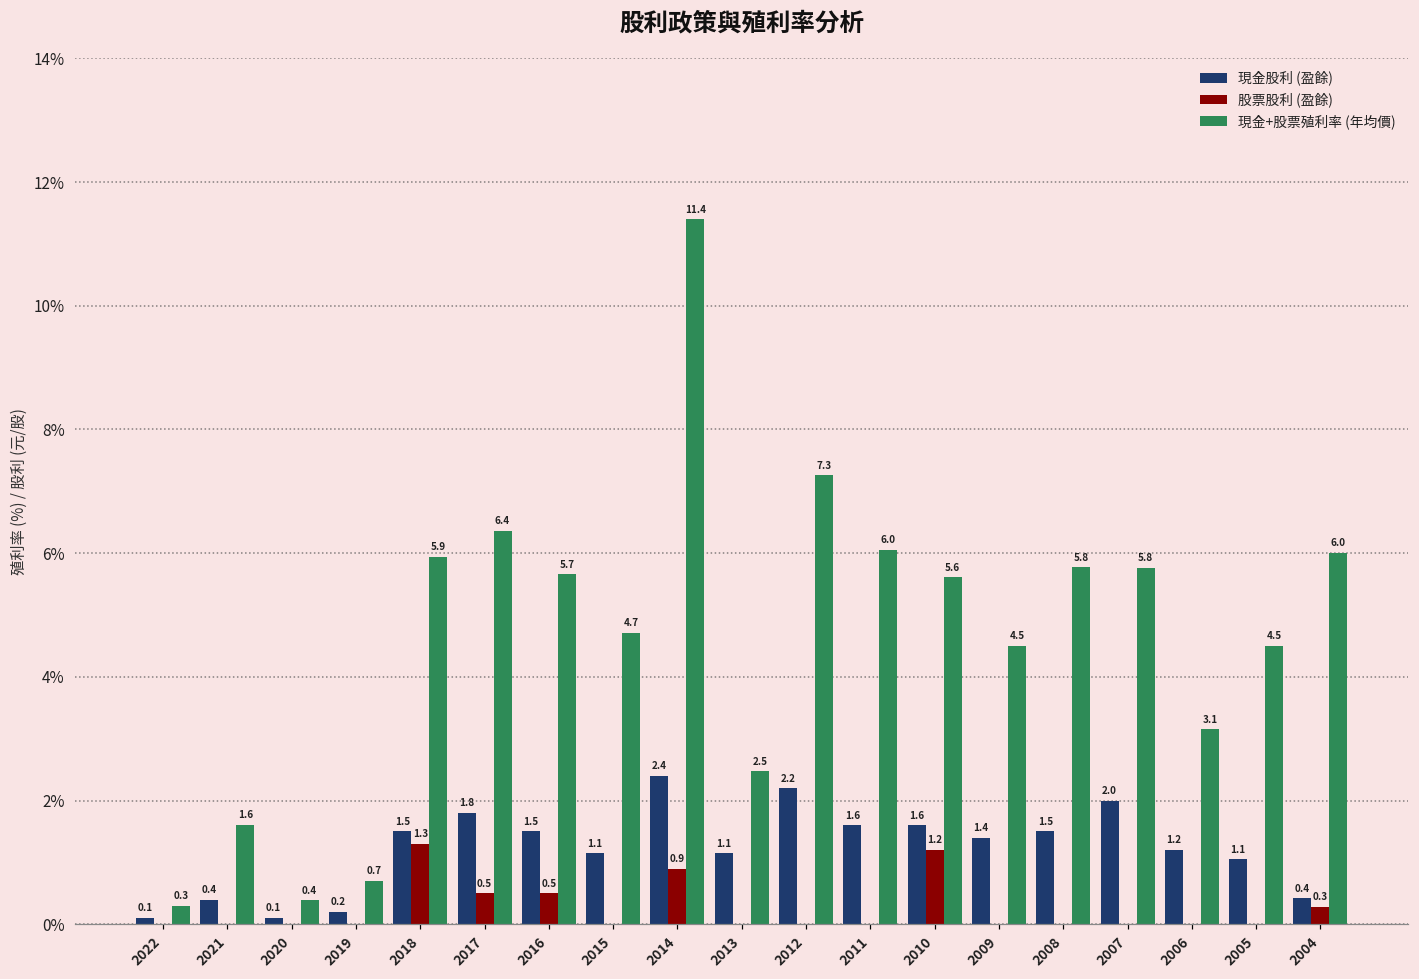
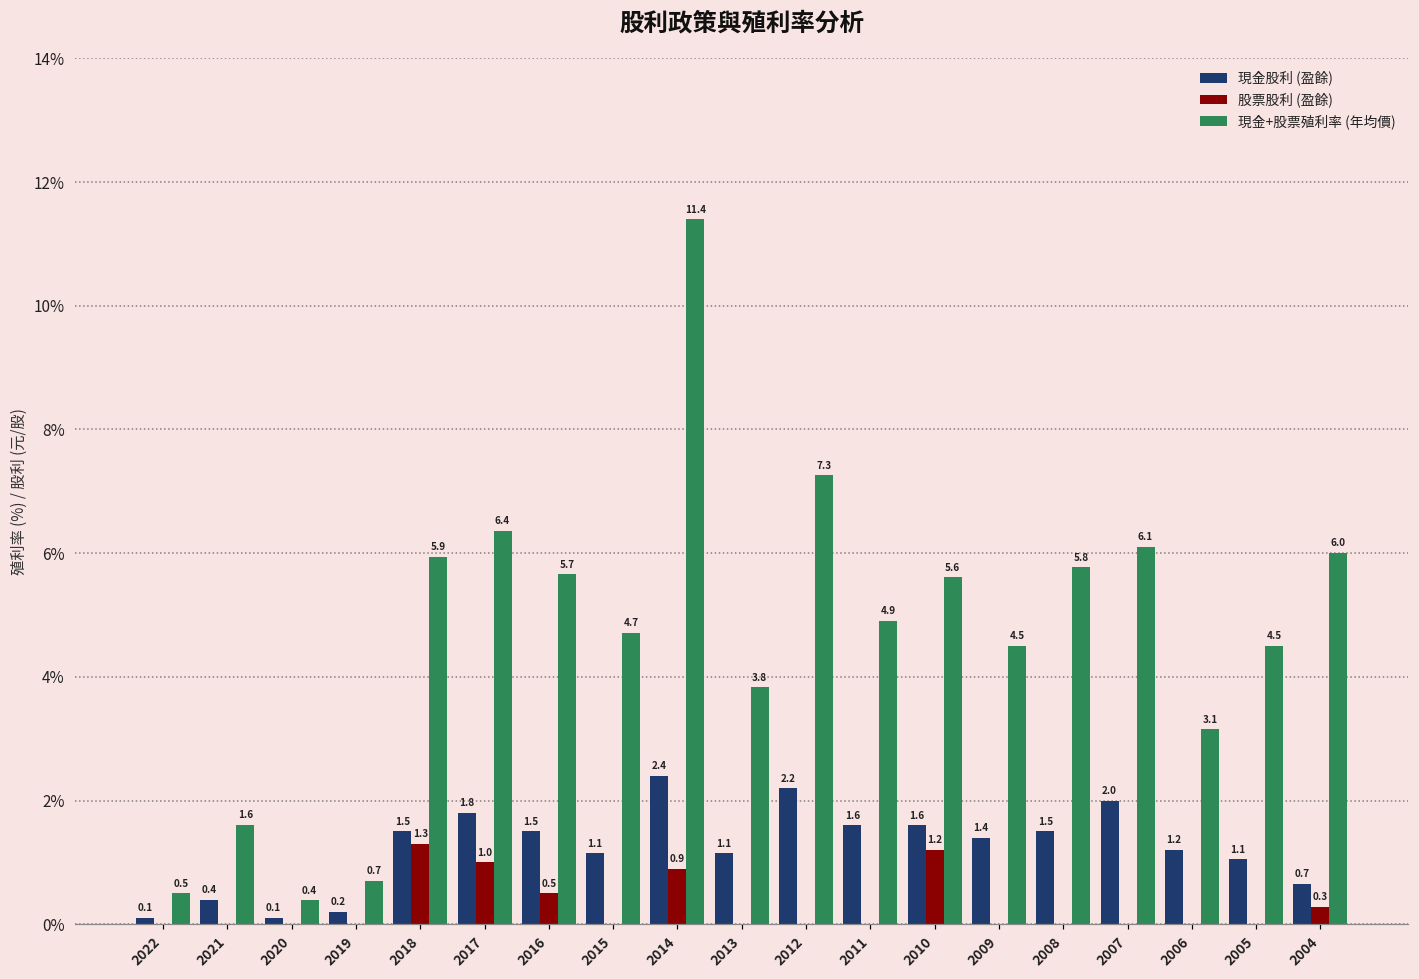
現金+股票殖利率 (年均價), 2022: 0.3 -> 0.5
股票股利 (盈餘), 2017: 0.5 -> 1.0
現金+股票殖利率 (年均價), 2013: 2.5 -> 3.8
現金+股票殖利率 (年均價), 2011: 6.0 -> 4.9
現金+股票殖利率 (年均價), 2007: 5.8 -> 6.1
現金股利 (盈餘), 2004: 0.4 -> 0.7
